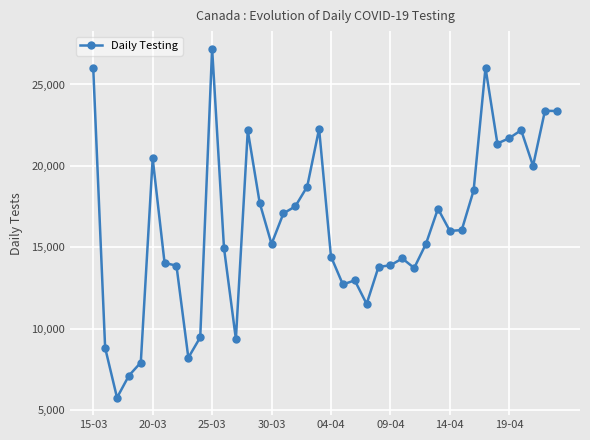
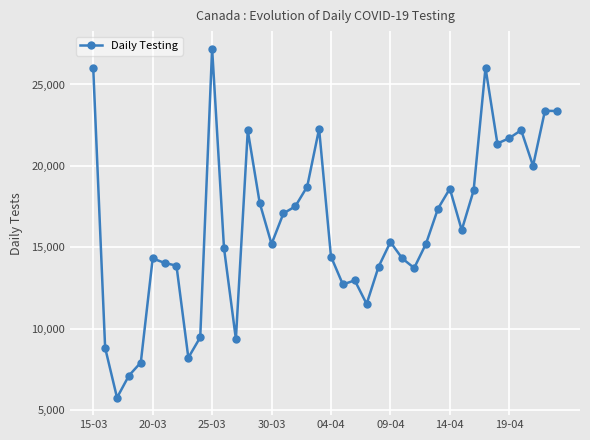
20-03: 20,500 -> 14,300
09-04: 13,900 -> 15,300
14-04: 16,000 -> 18,600
